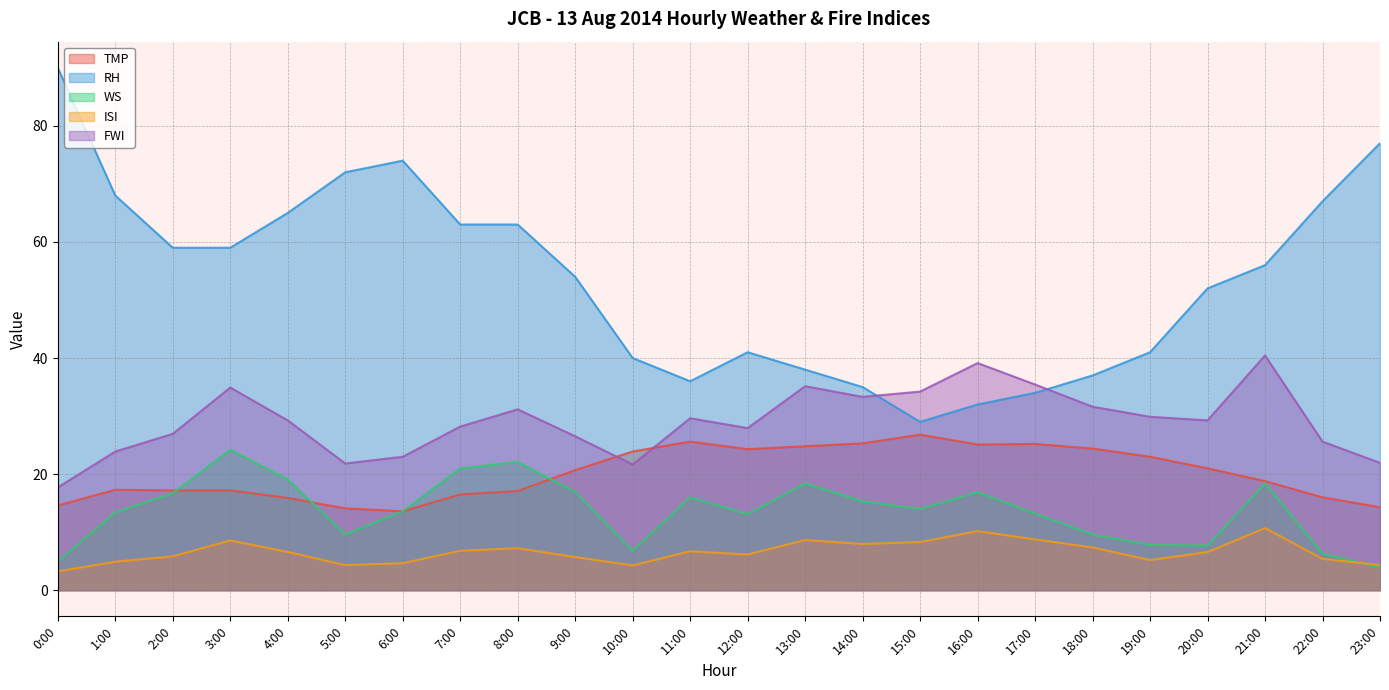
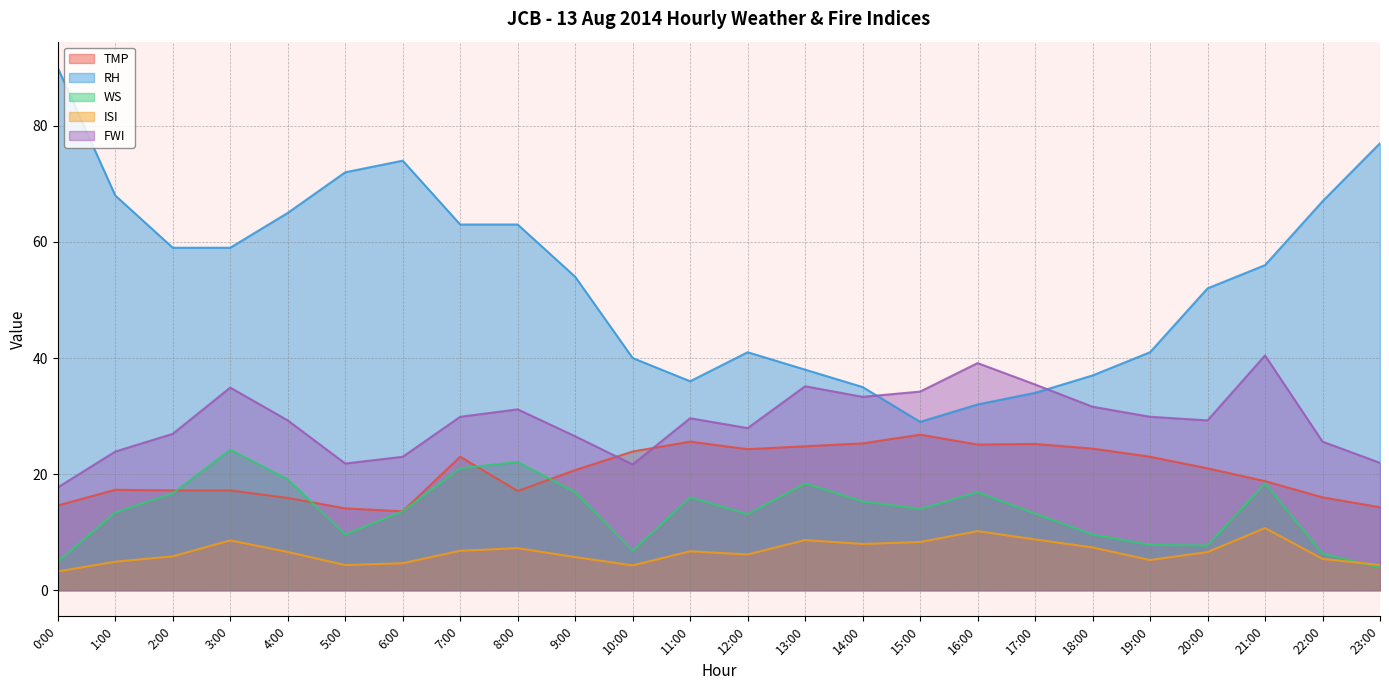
TMP, 7:00: 17 -> 23
FWI, 7:00: 28 -> 30
